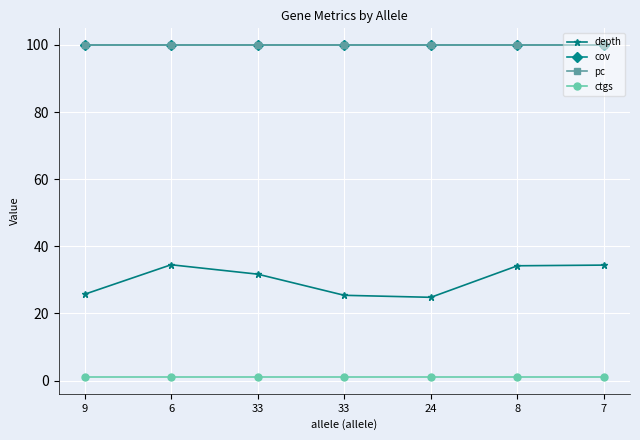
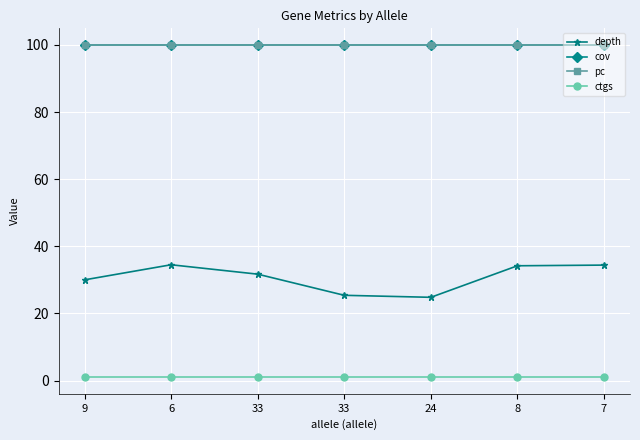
depth, 9: 26 -> 30
